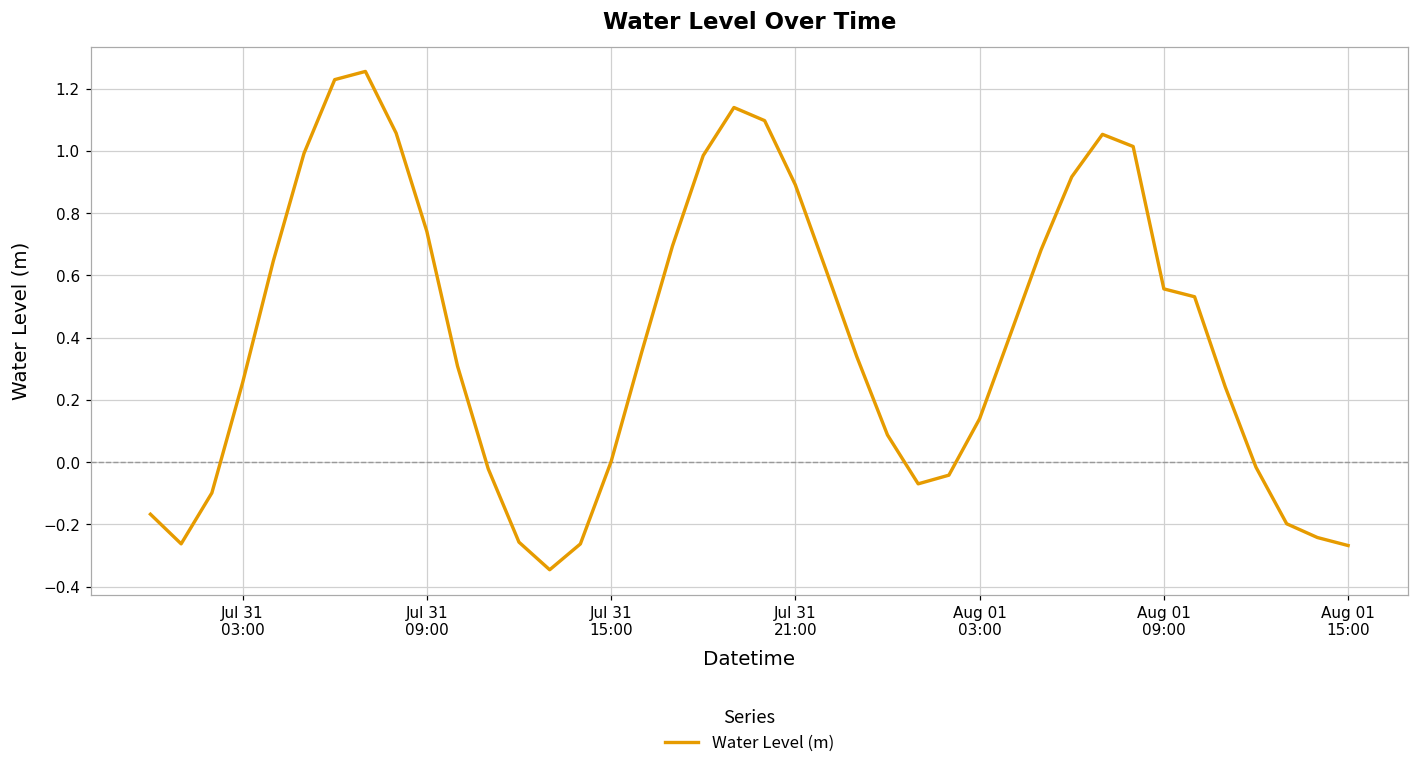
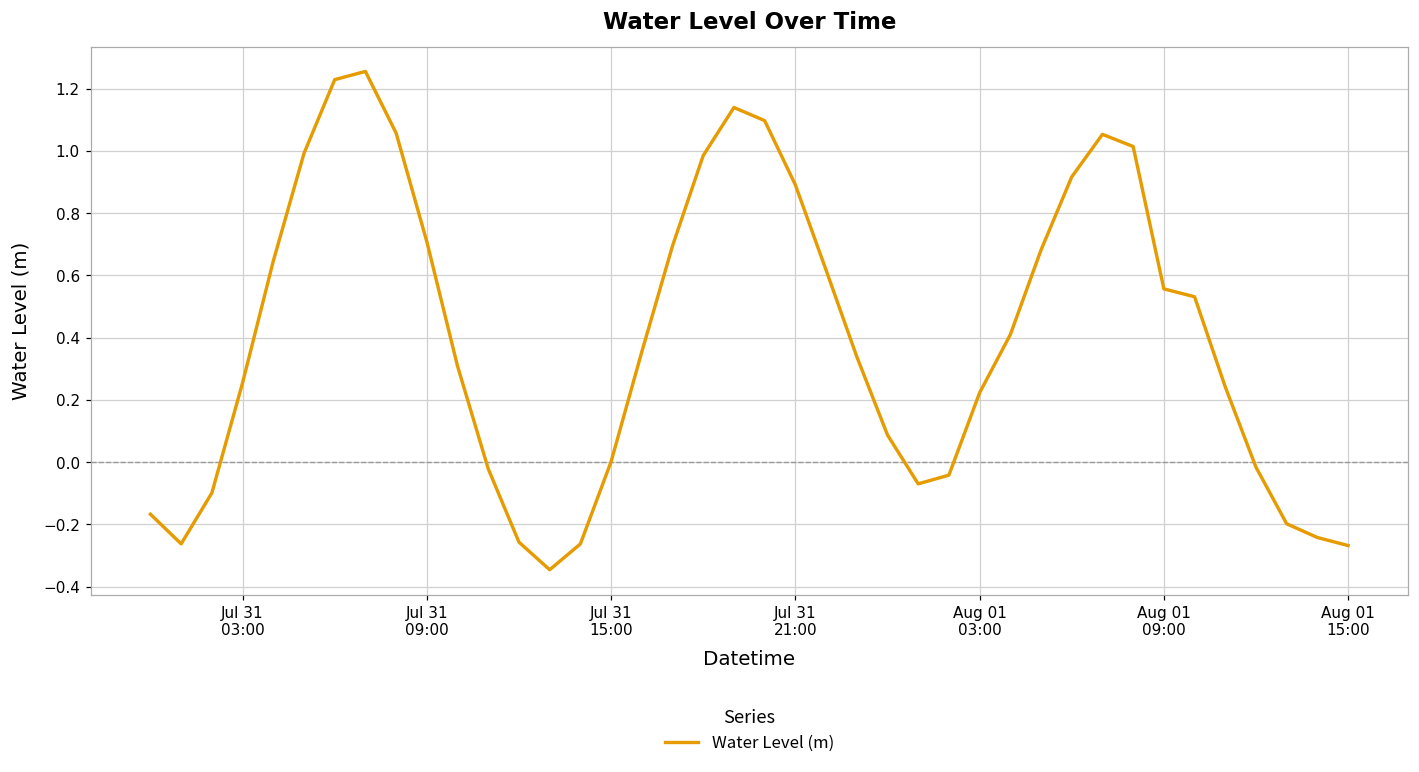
Jul 31 09:00: 0.74 -> 0.71
Aug 01 03:00: 0.14 -> 0.22
